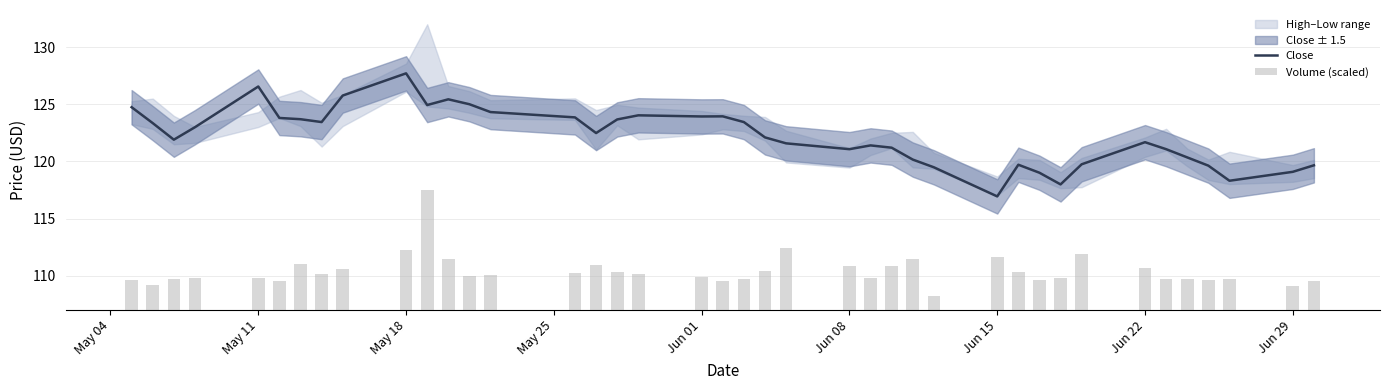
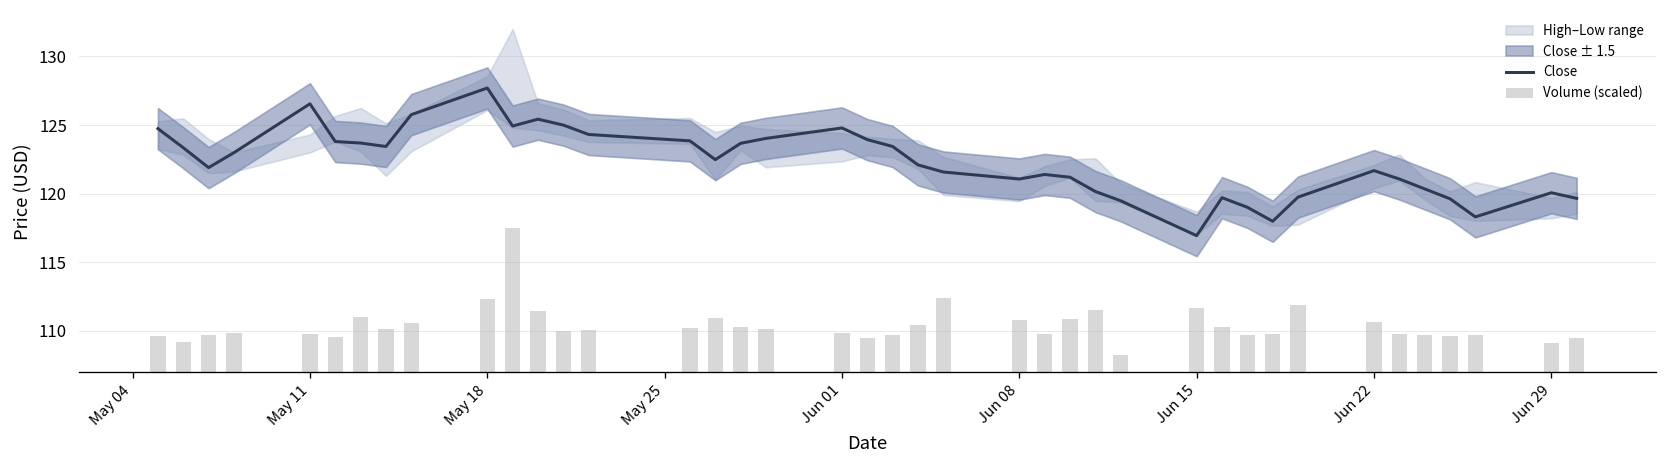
Close, Jun 01: 123.9 -> 124.8
Close, Jun 29: 119.1 -> 120.1
